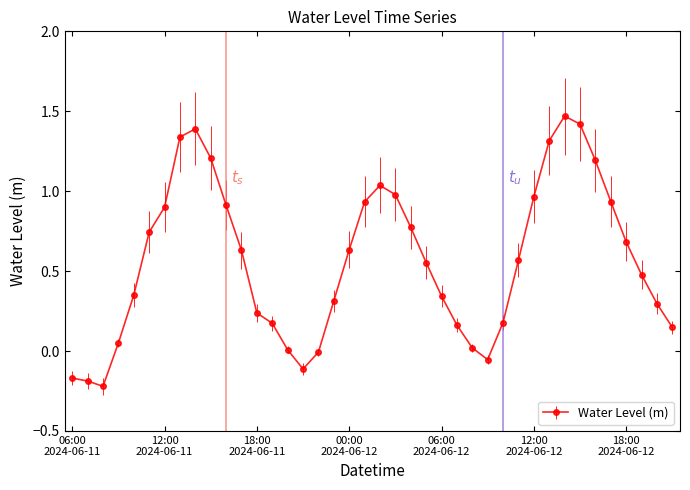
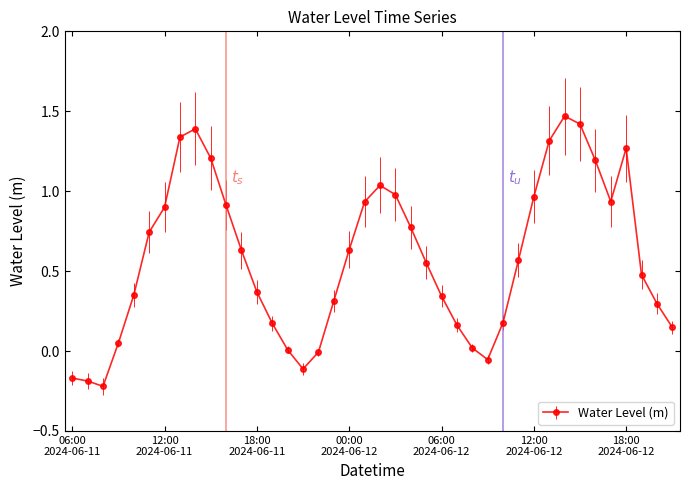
18:00 2024-06-11: 0.24 -> 0.37
18:00 2024-06-12: 0.68 -> 1.27
